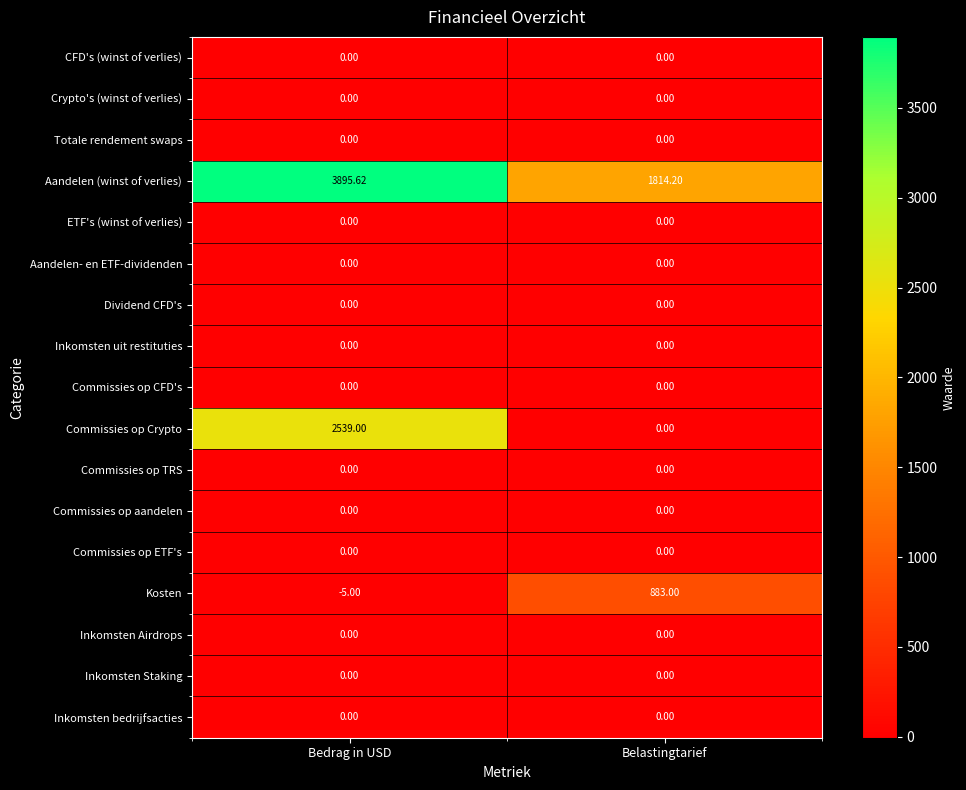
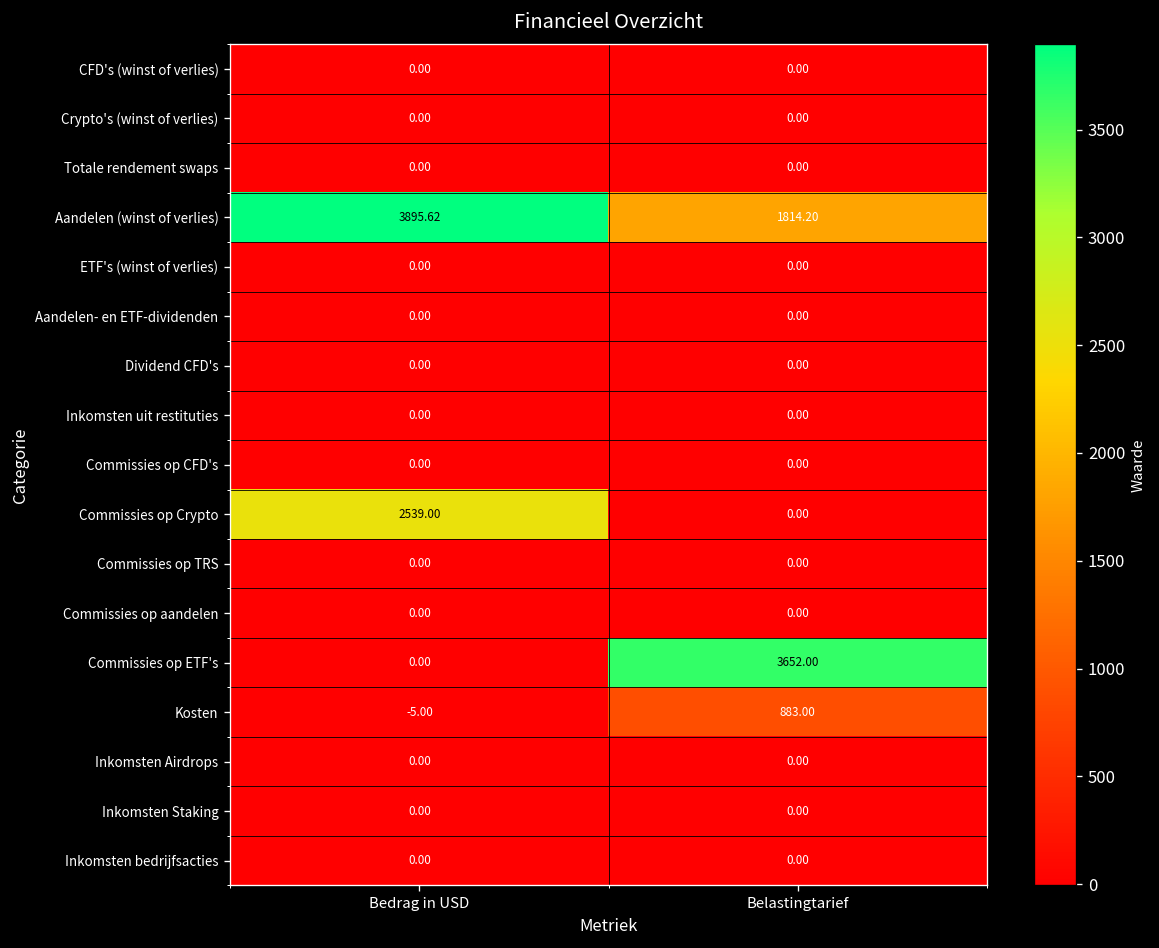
Commissies op ETF's, Belastingtarief: 0.00 -> 3652.00
